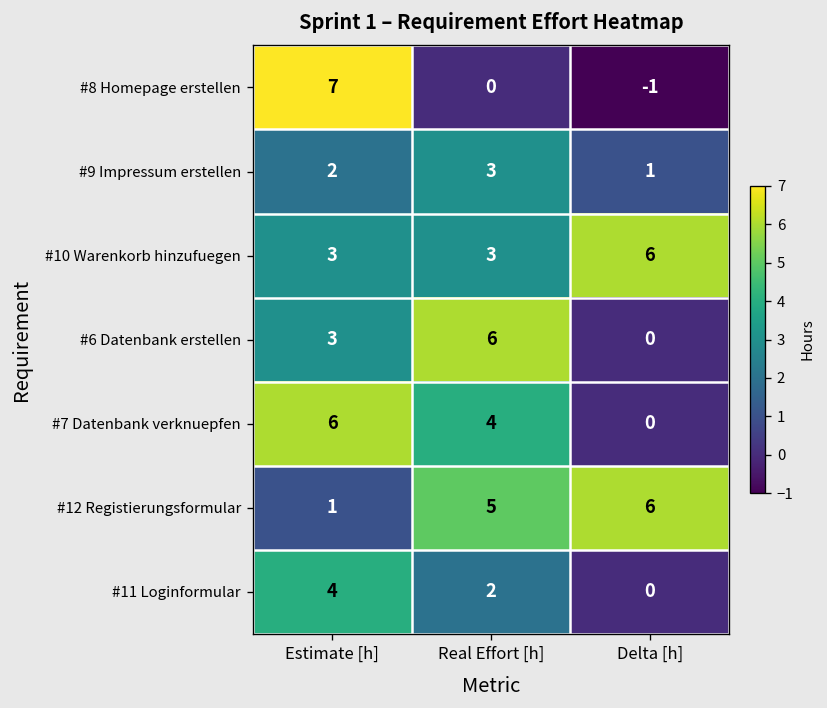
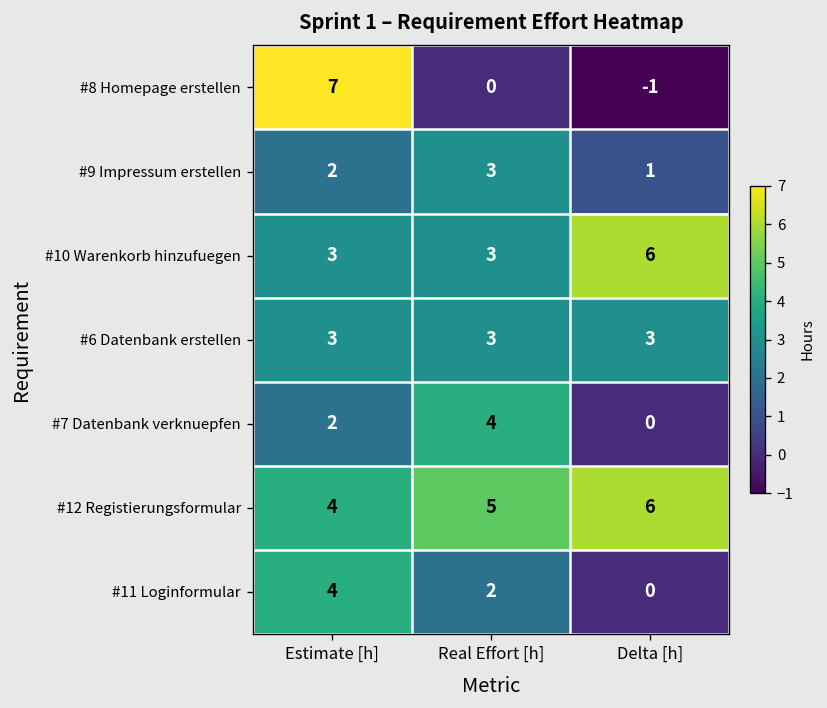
#6 Datenbank erstellen, Real Effort [h]: 6 -> 3
#6 Datenbank erstellen, Delta [h]: 0 -> 3
#7 Datenbank verknuepfen, Estimate [h]: 6 -> 2
#12 Registierungsformular, Estimate [h]: 1 -> 4
